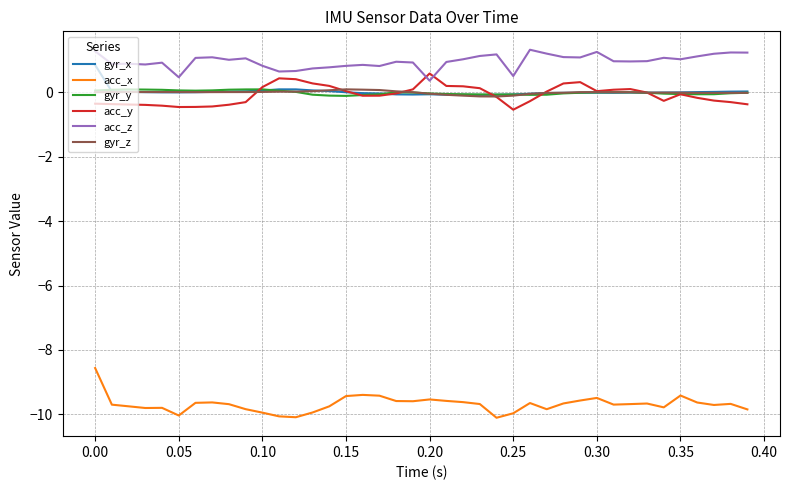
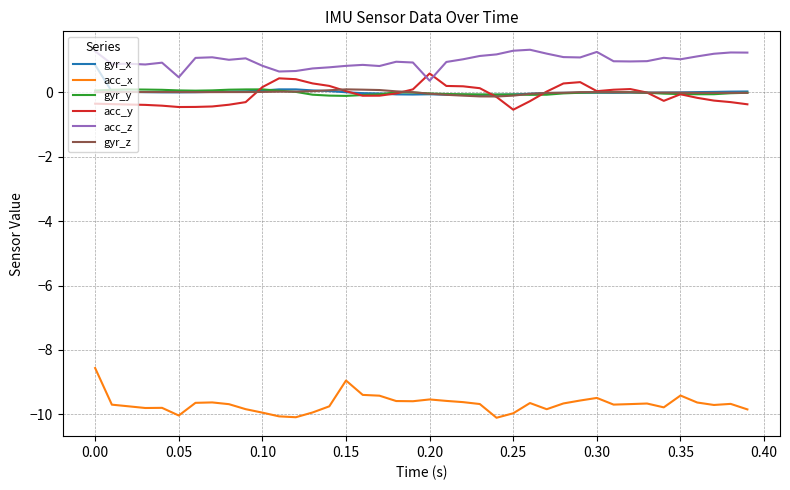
acc_x, 0.15: -9.4 -> -8.9
acc_z, 0.25: 0.5 -> 1.3
